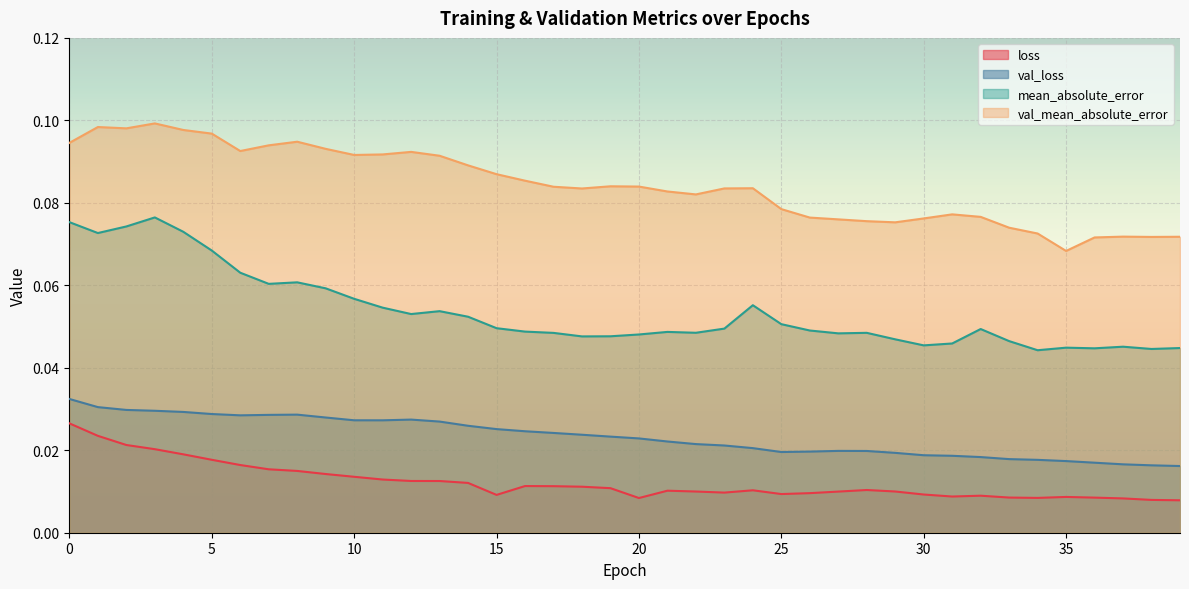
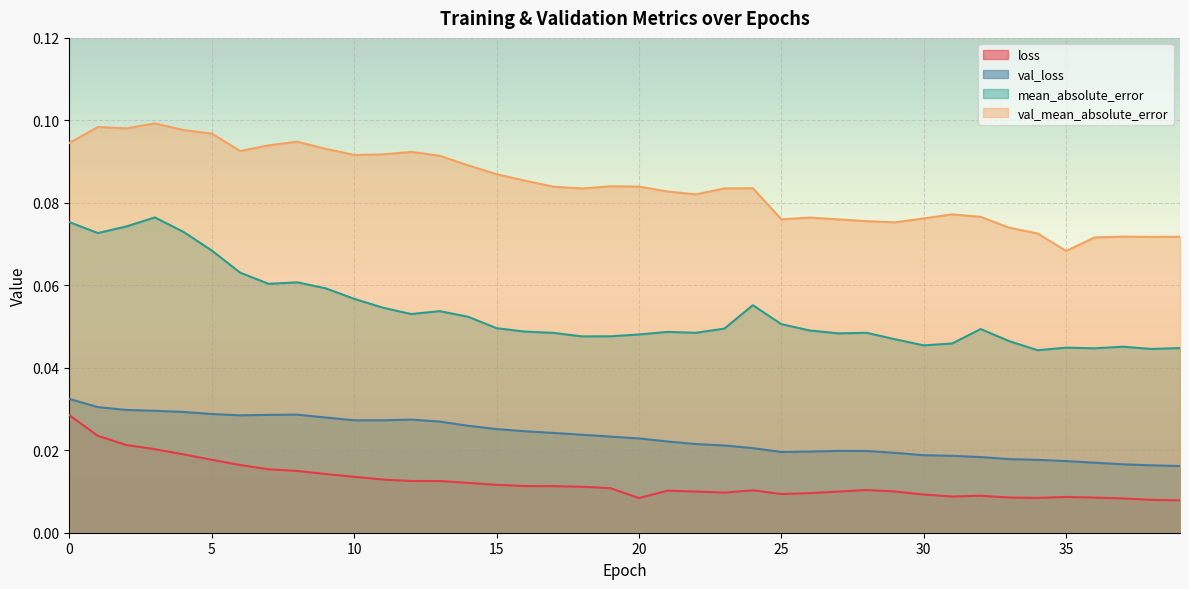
loss, 0: 0.027 -> 0.029
loss, 15: 0.009 -> 0.012
val_mean_absolute_error, 25: 0.078 -> 0.076
